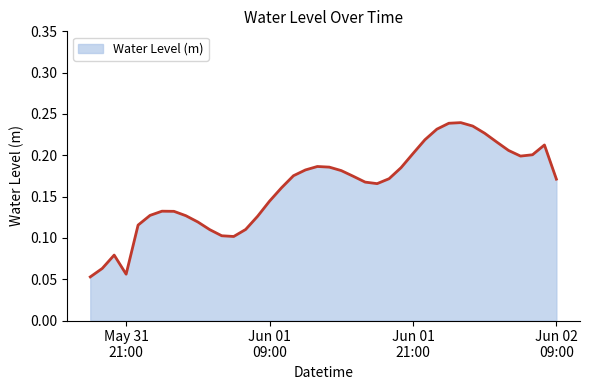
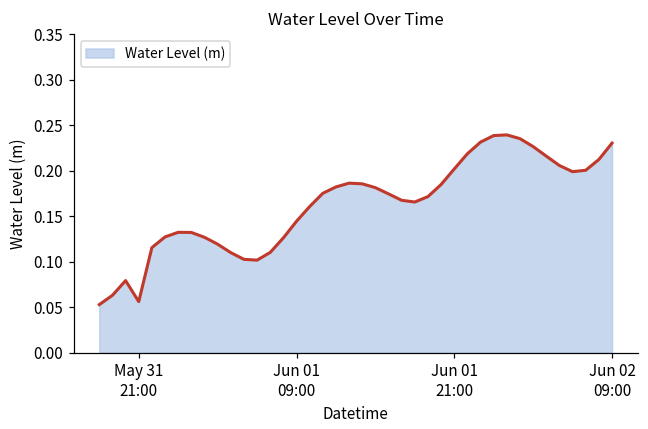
Jun 02 09:00: 0.17 -> 0.23
